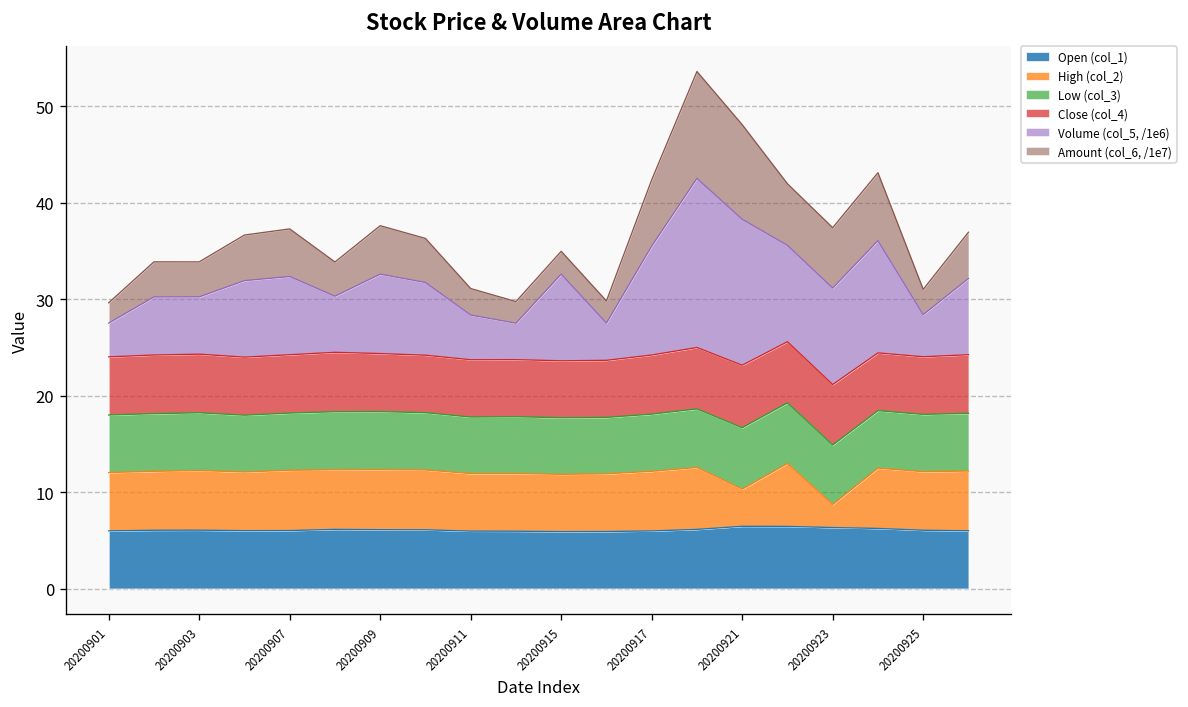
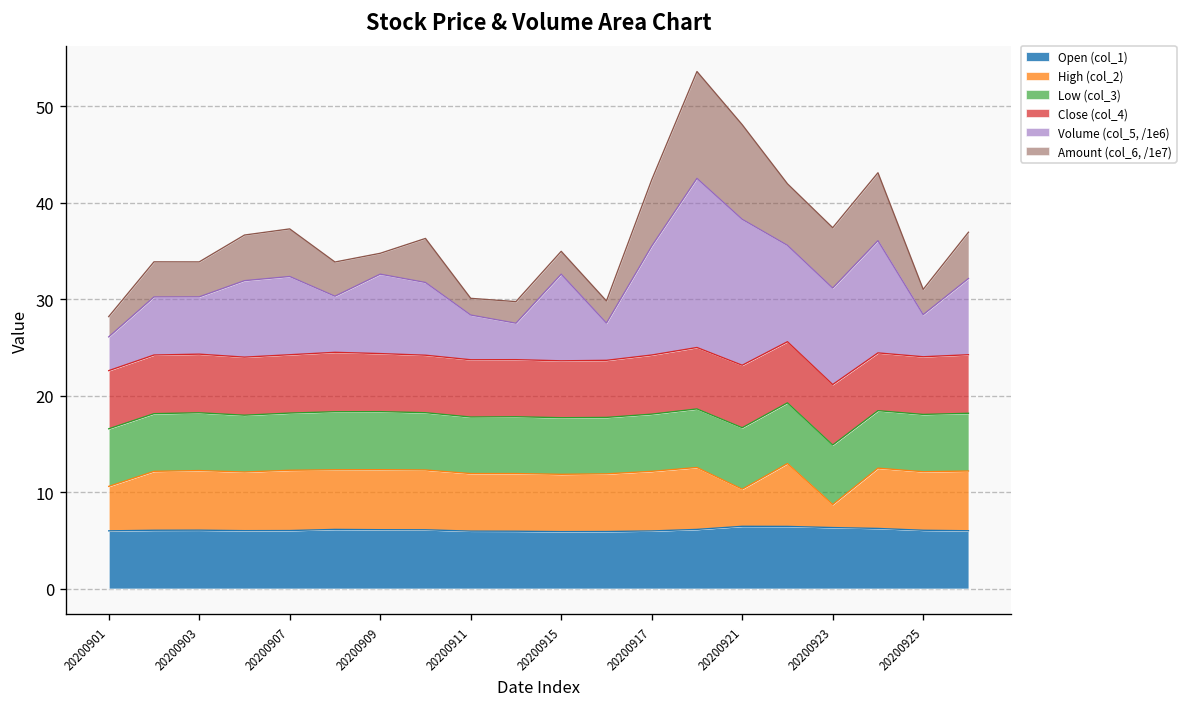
High (col_2), 20200901: 6 -> 5
Amount (col_6, /1e7), 20200909: 5 -> 2
Amount (col_6, /1e7), 20200911: 3 -> 2
